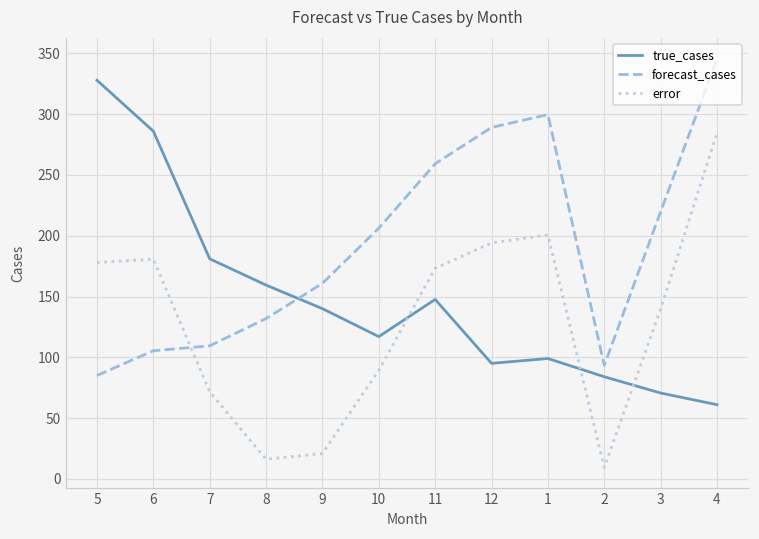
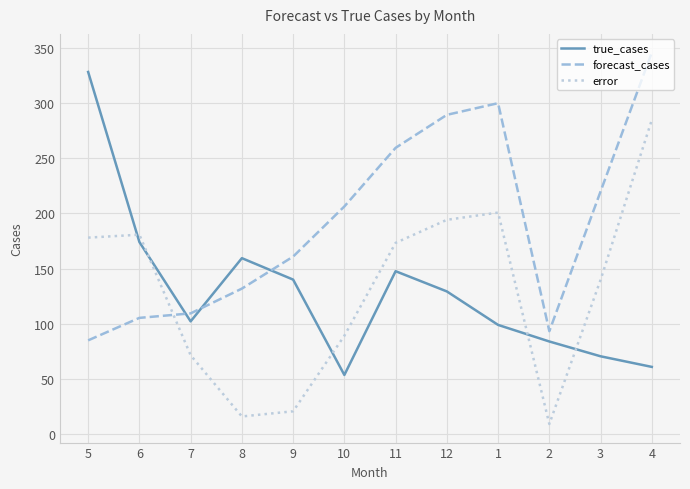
true_cases, 6: 286 -> 174
true_cases, 7: 181 -> 102
true_cases, 10: 117 -> 54
true_cases, 12: 95 -> 129
